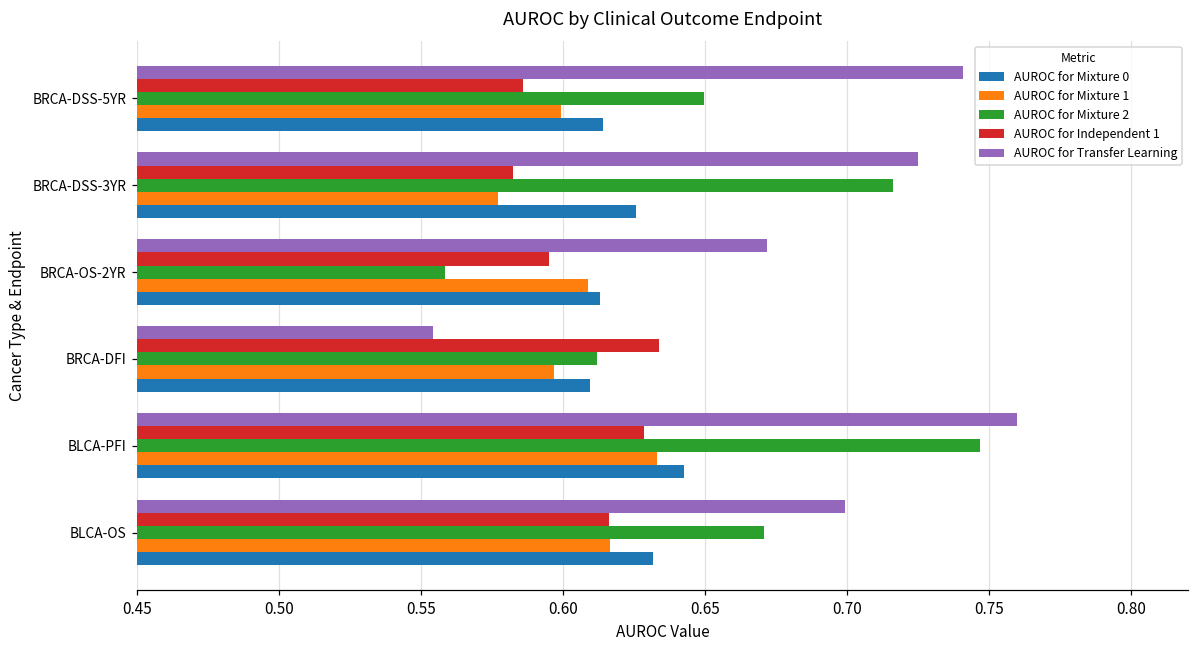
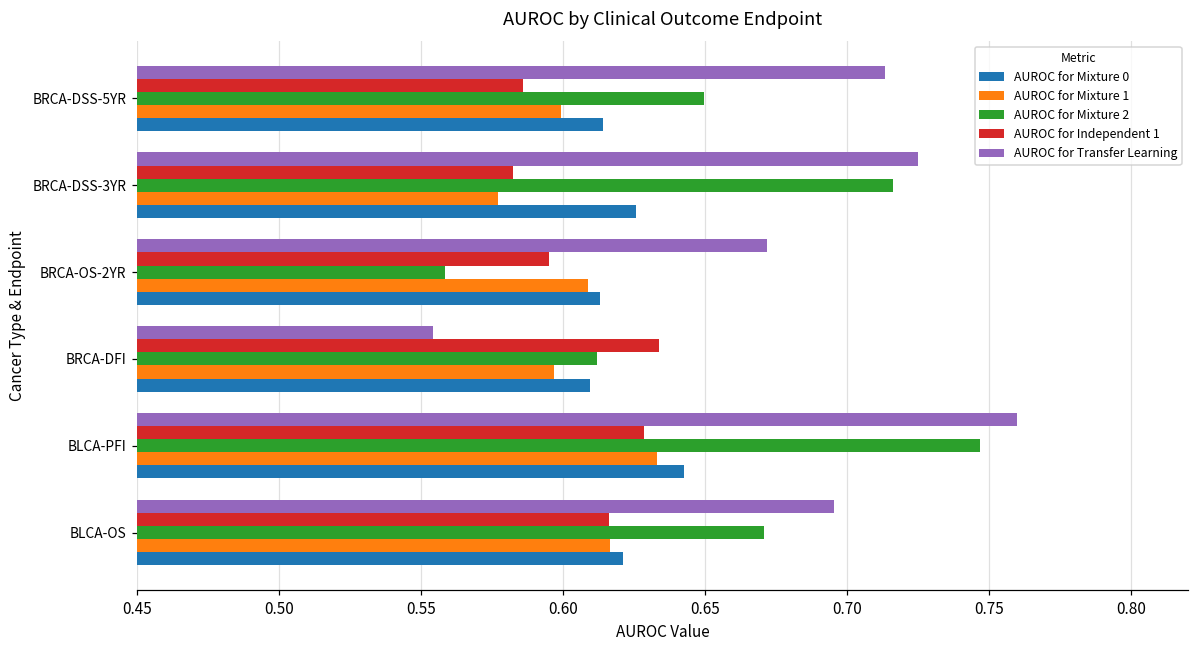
AUROC for Transfer Learning, BRCA-DSS-5YR: 0.741 -> 0.713
AUROC for Transfer Learning, BLCA-OS: 0.699 -> 0.695
AUROC for Mixture 0, BLCA-OS: 0.632 -> 0.621
